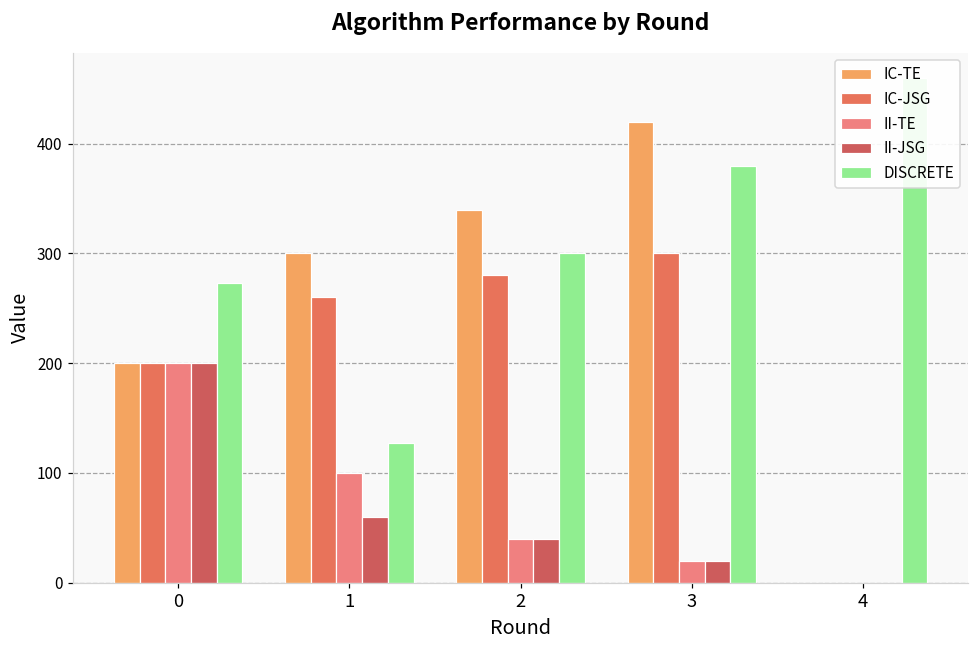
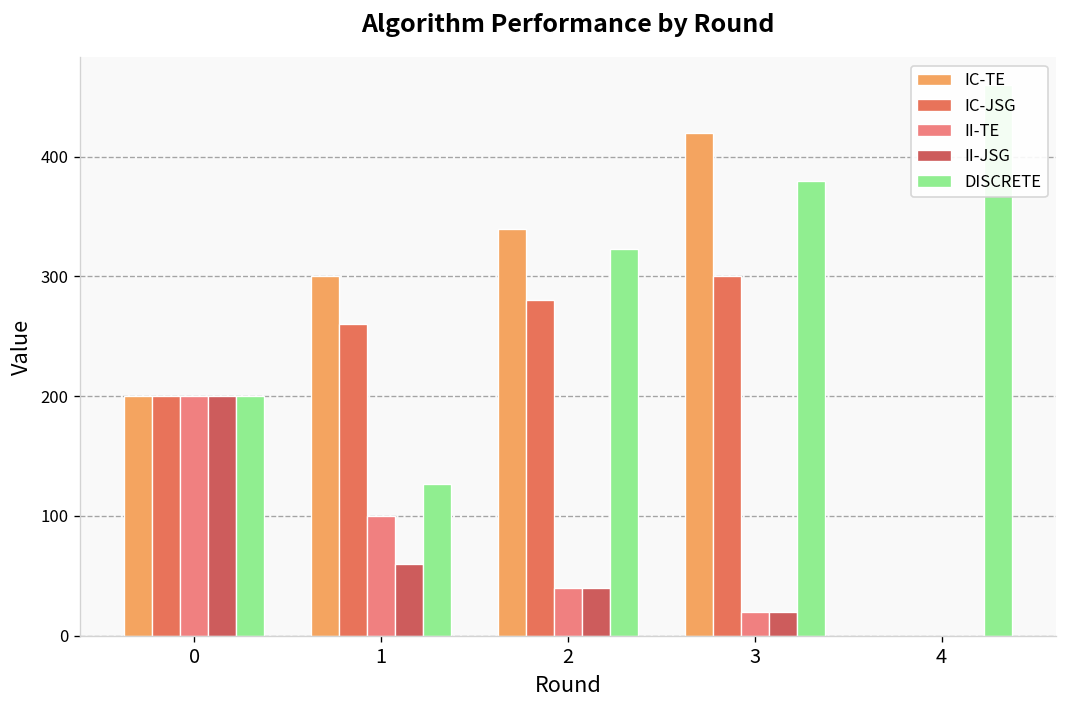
DISCRETE, 0: 270 -> 200
DISCRETE, 2: 300 -> 320
